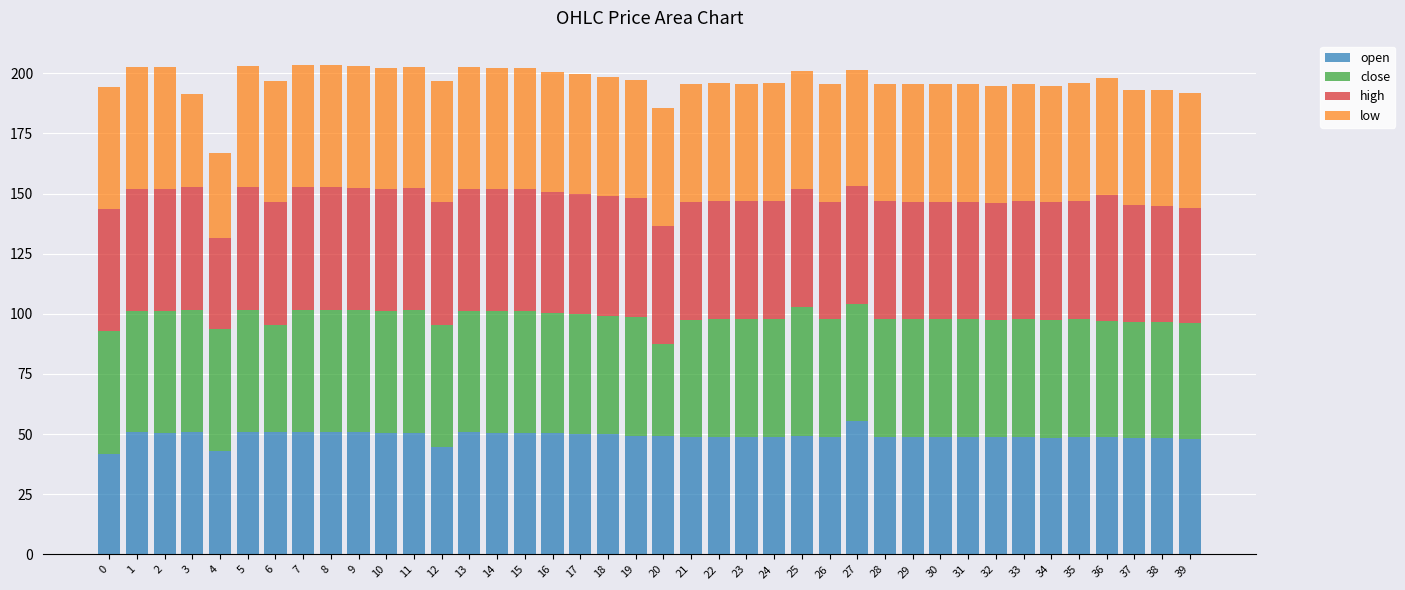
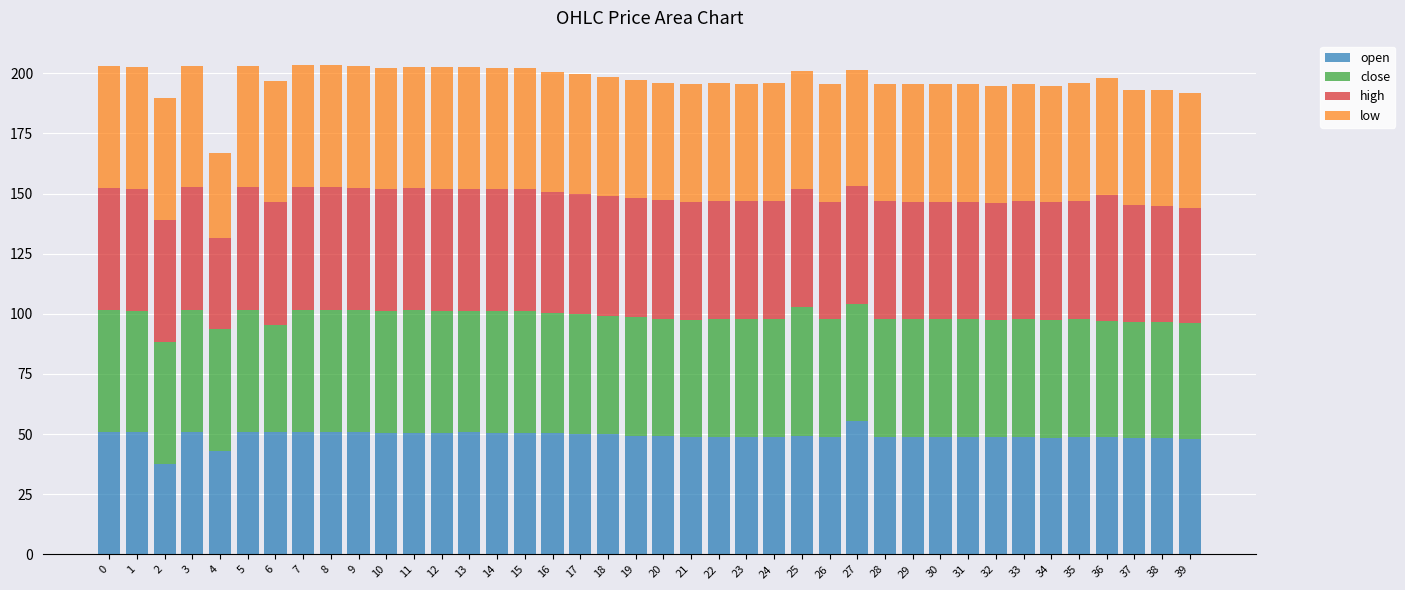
open, 0: 42 -> 51
open, 2: 51 -> 38
low, 3: 39 -> 51
open, 12: 45 -> 51
close, 20: 38 -> 49
